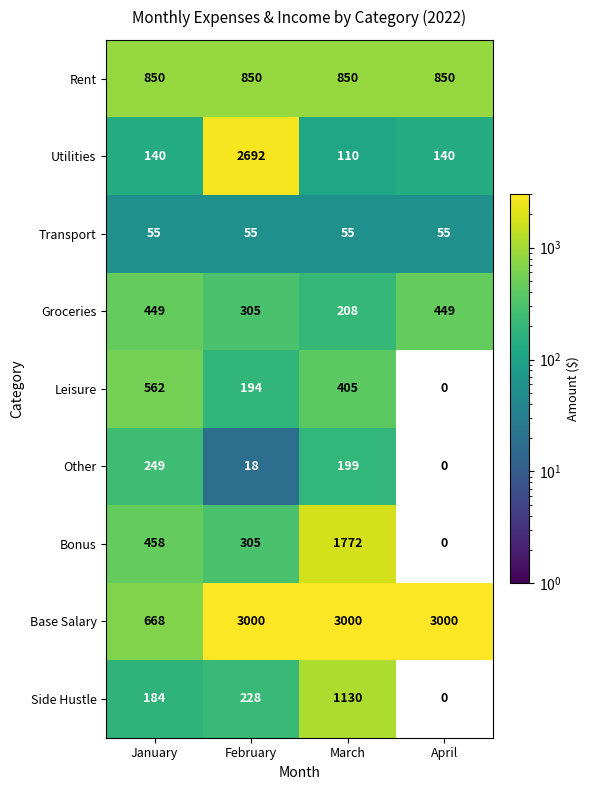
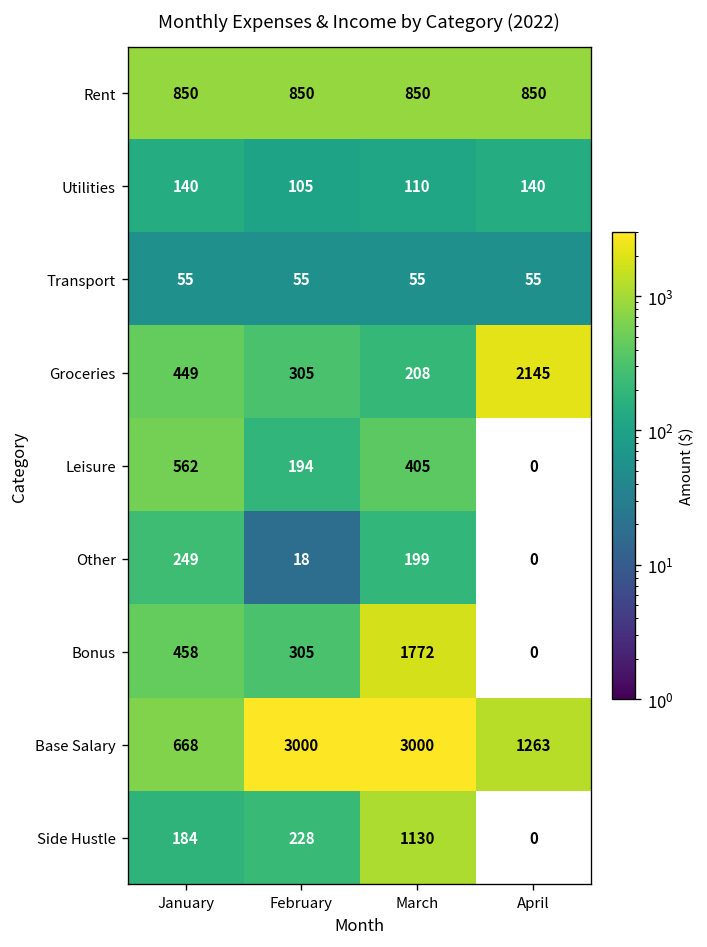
Utilities, February: 2692 -> 105
Groceries, April: 449 -> 2145
Base Salary, April: 3000 -> 1263
